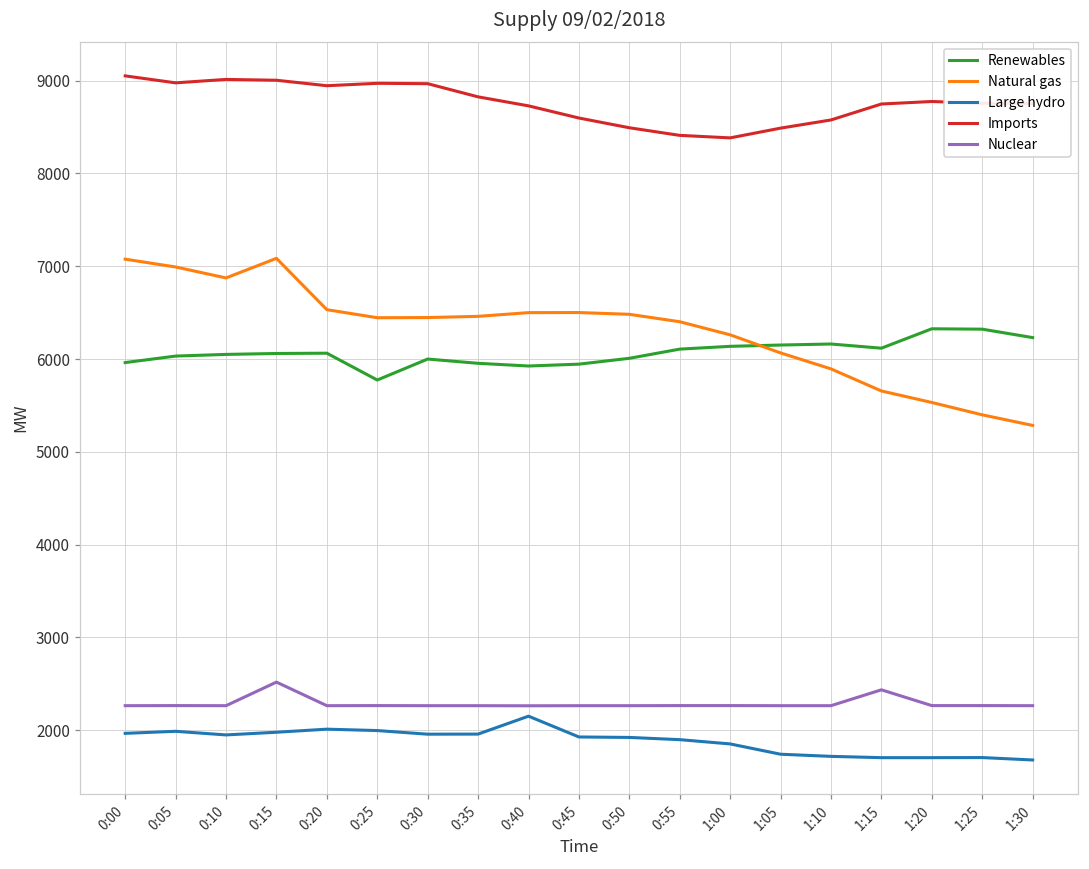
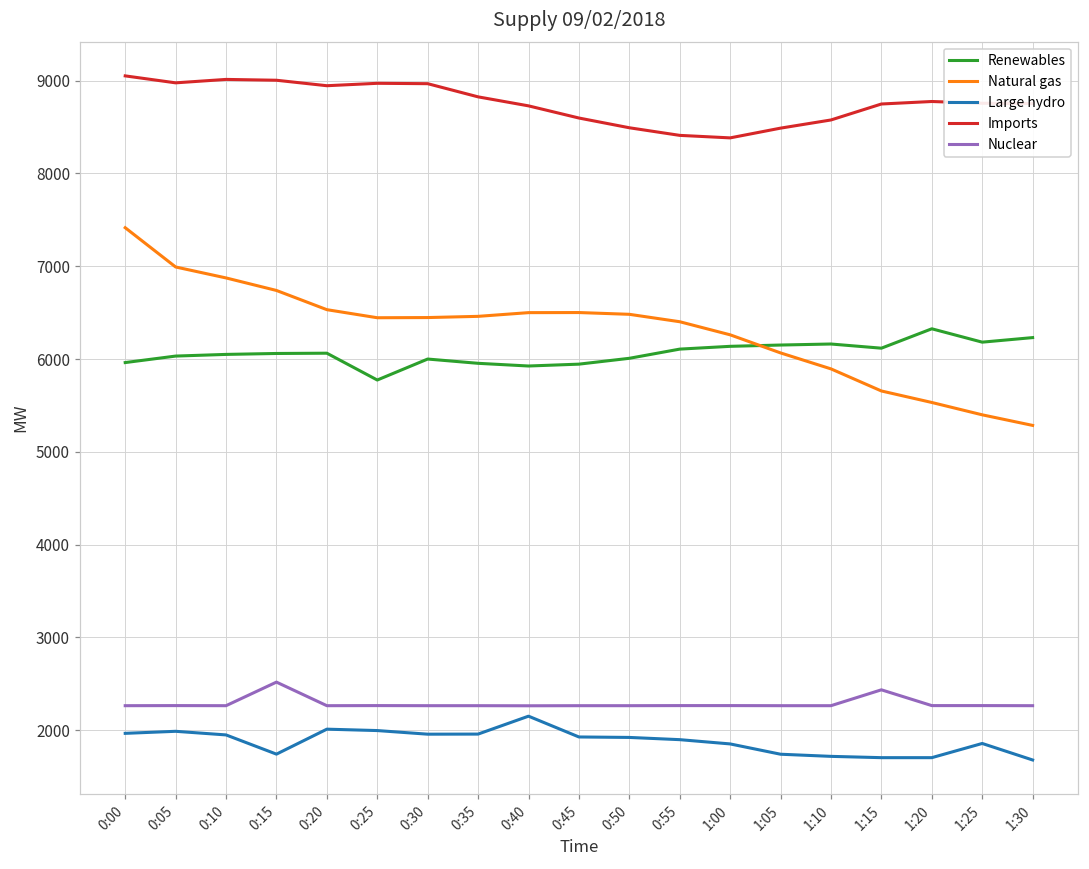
Natural gas, 0:00: 7100 -> 7400
Natural gas, 0:15: 7100 -> 6700
Large hydro, 0:15: 2000 -> 1700
Renewables, 1:25: 6300 -> 6200
Large hydro, 1:25: 1700 -> 1900
